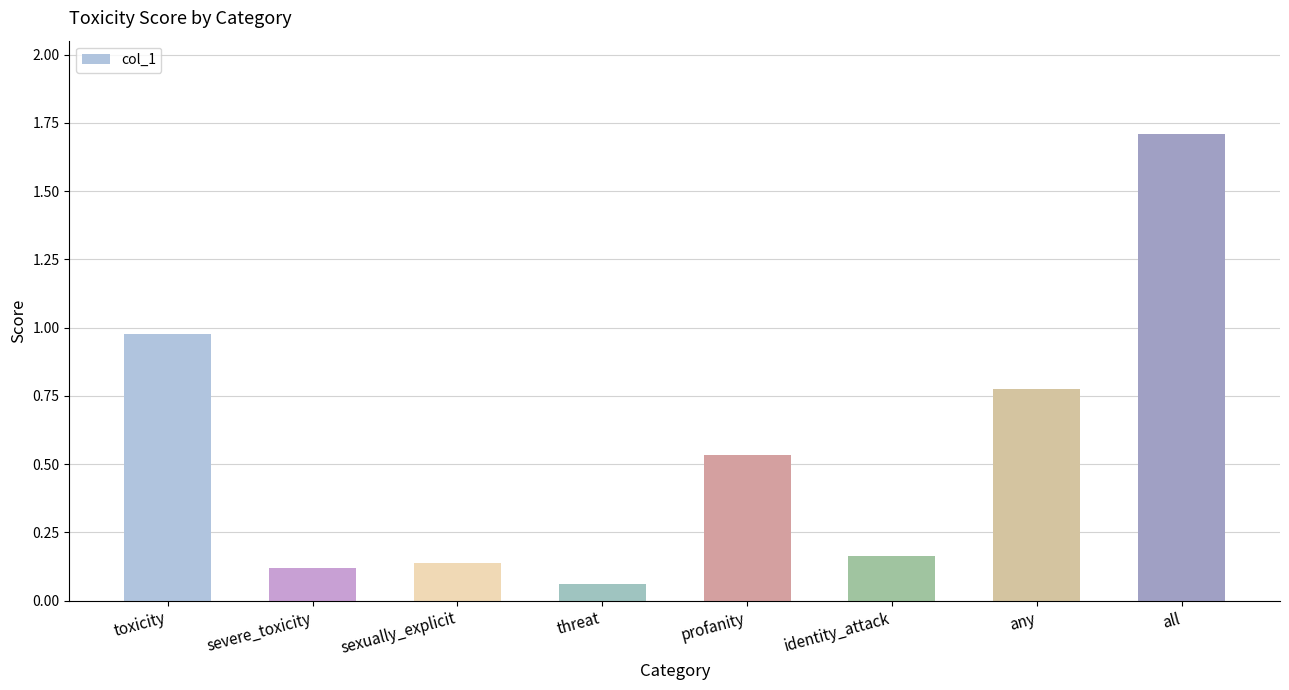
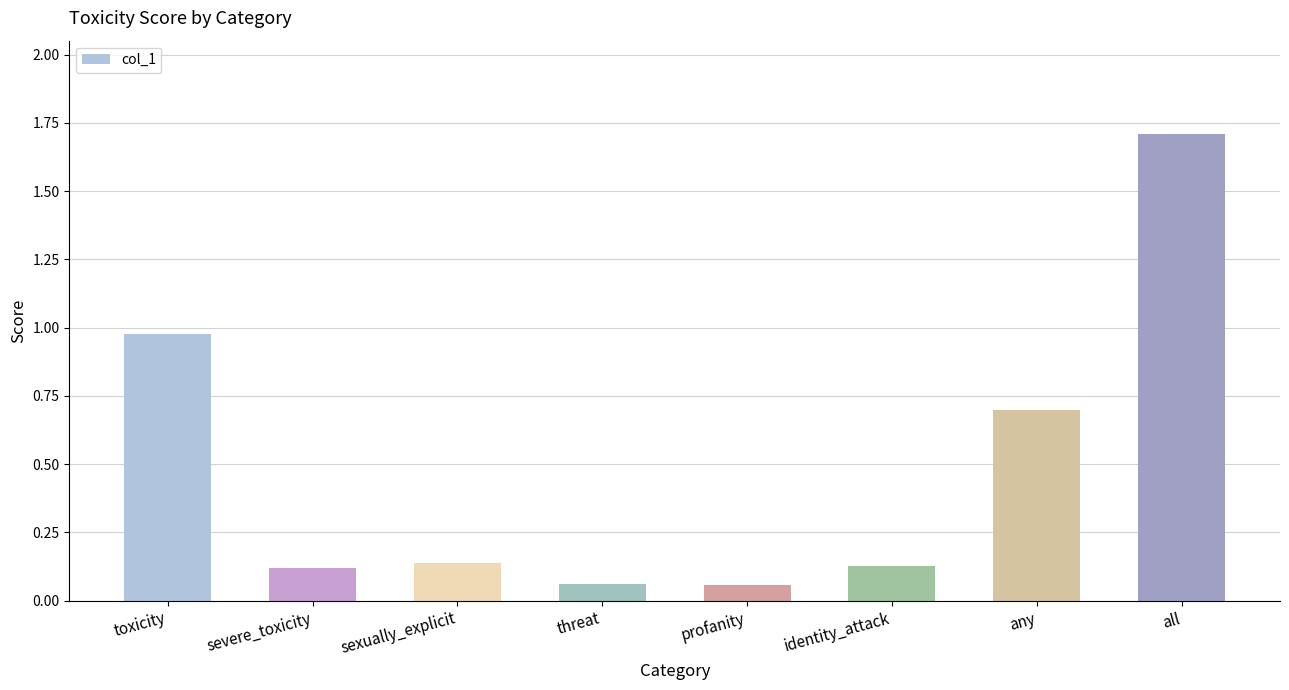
profanity: 0.54 -> 0.06
identity_attack: 0.16 -> 0.13
any: 0.78 -> 0.70
